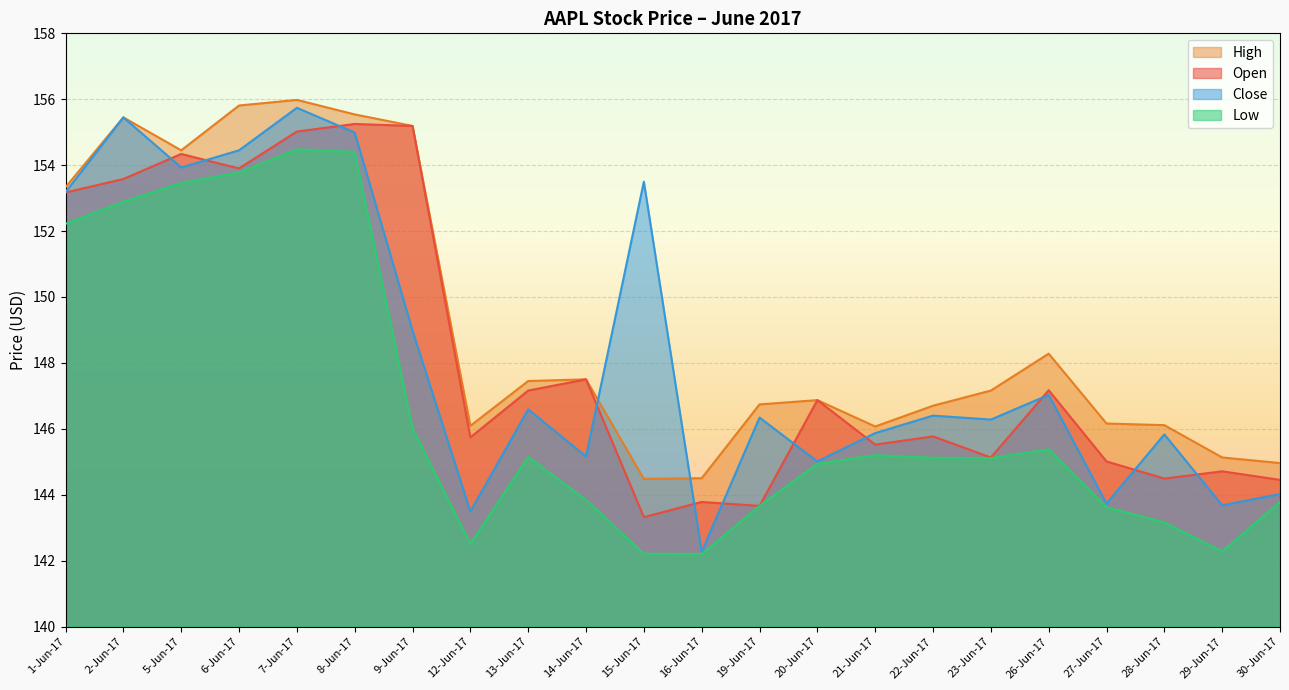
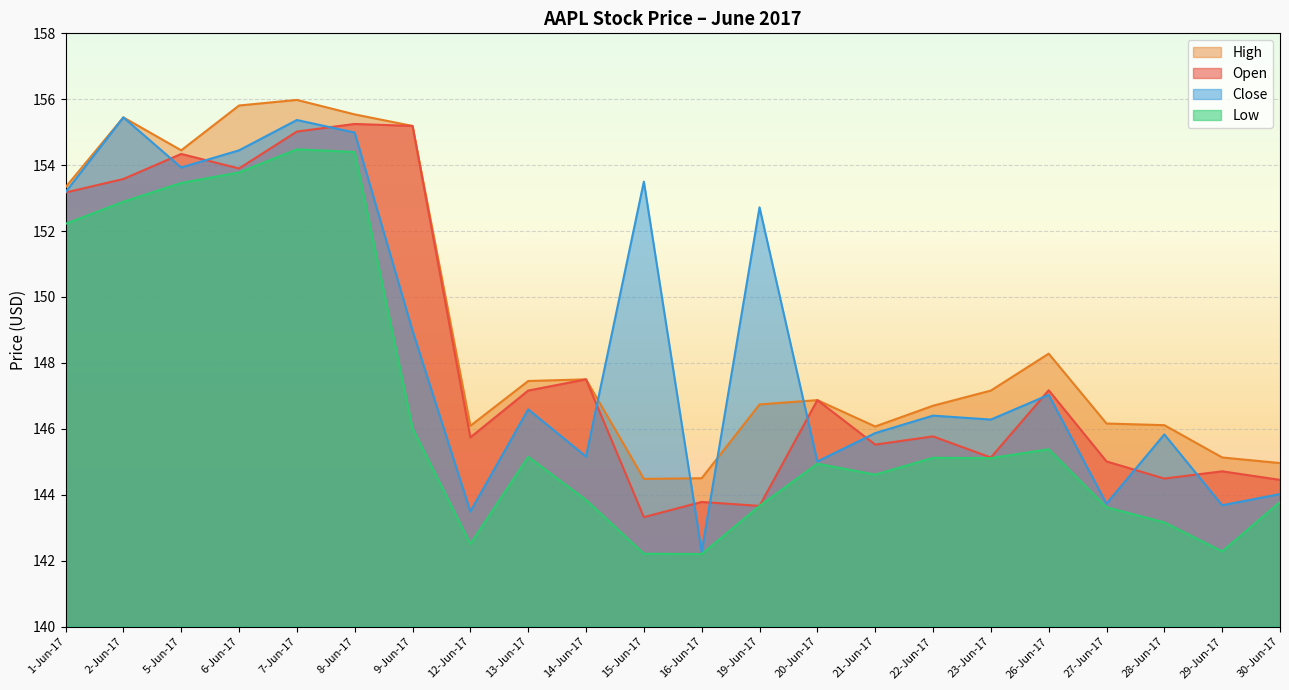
Close, 7-Jun-17: 155.7 -> 155.4
Close, 19-Jun-17: 146.3 -> 152.7
Low, 21-Jun-17: 145.2 -> 144.6
